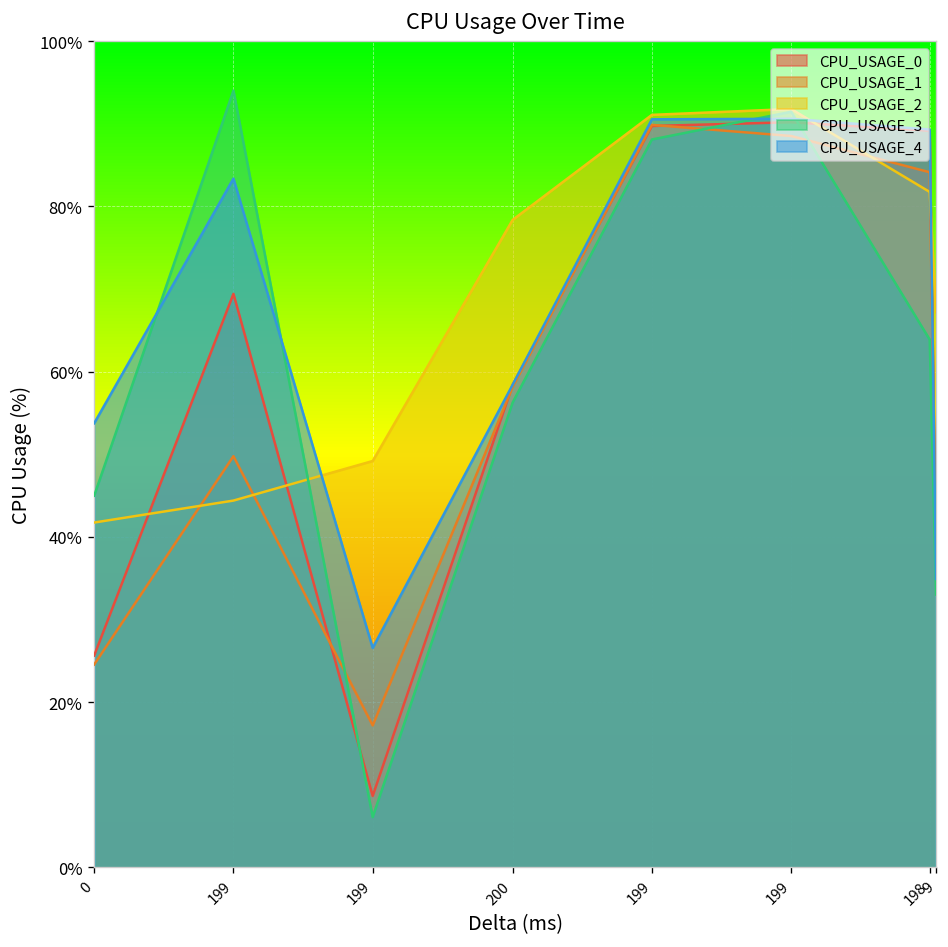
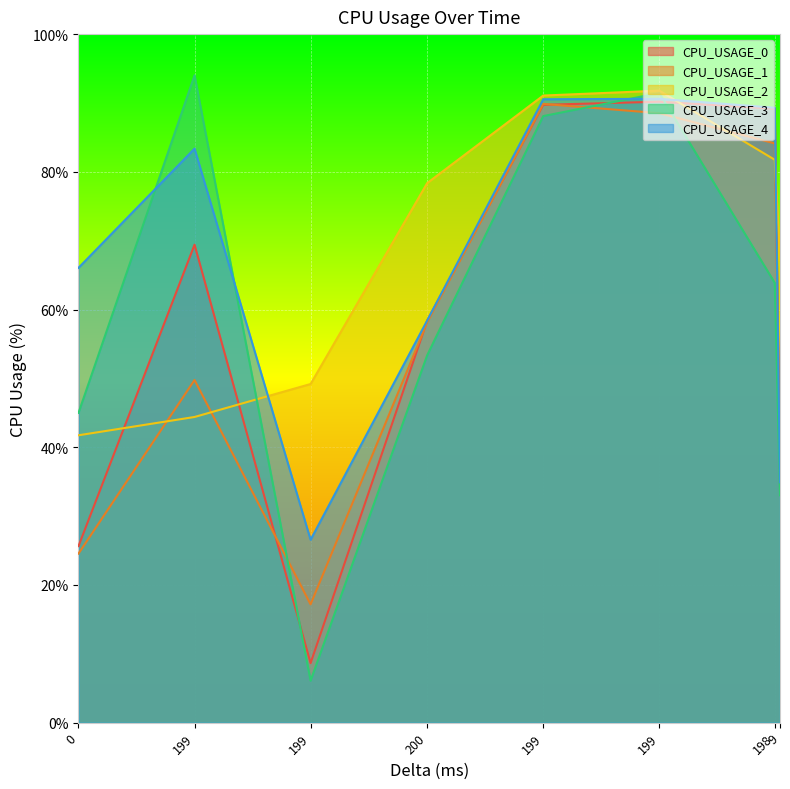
CPU_USAGE_4, 0: 54% -> 66%
CPU_USAGE_3, 200: 56% -> 53%
